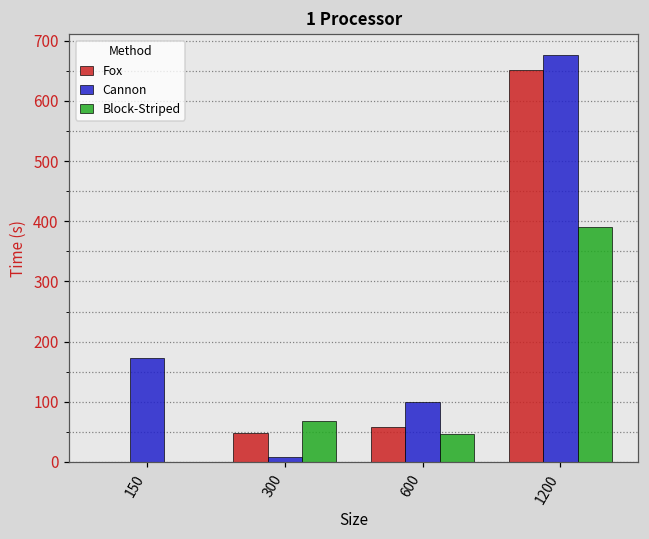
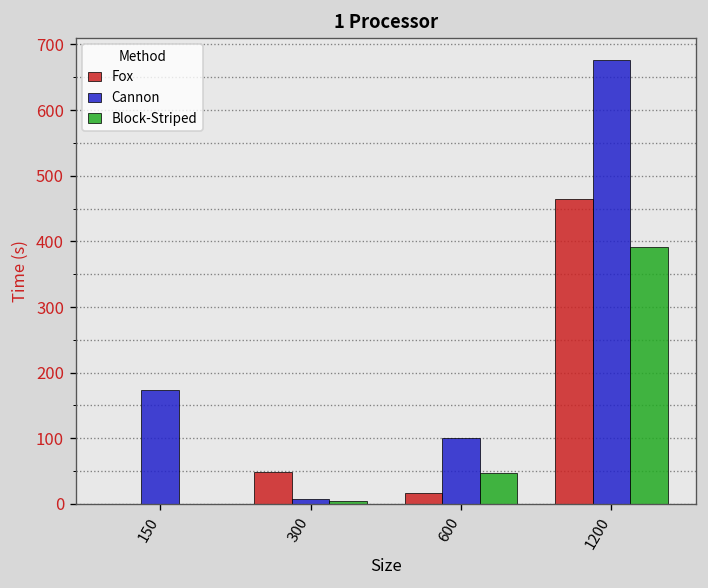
Block-Striped, 300: 70 -> 0
Fox, 600: 60 -> 20
Fox, 1200: 650 -> 460
